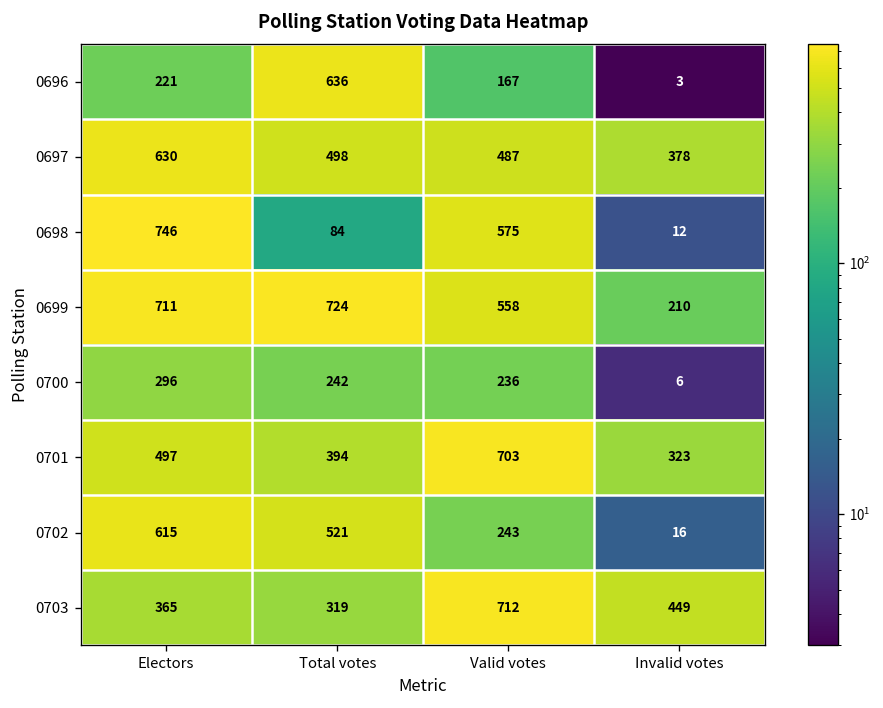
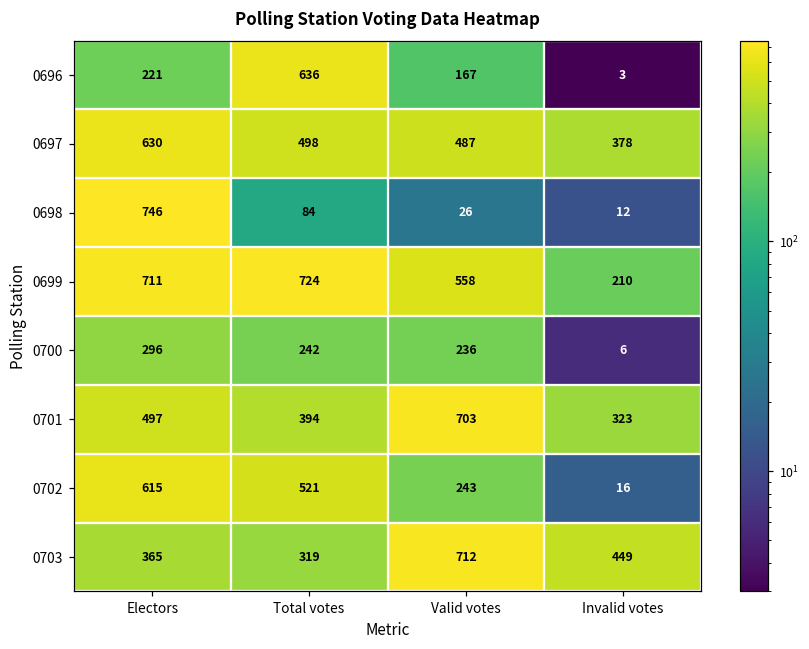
0698, Valid votes: 575 -> 26
